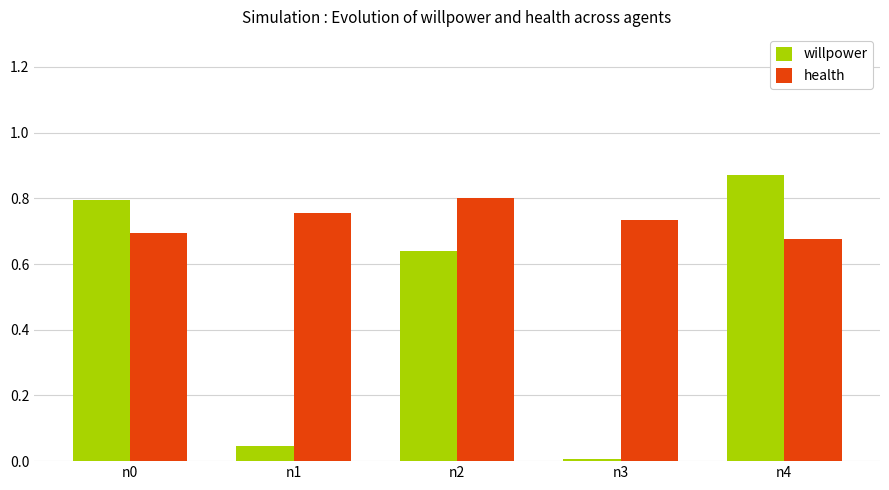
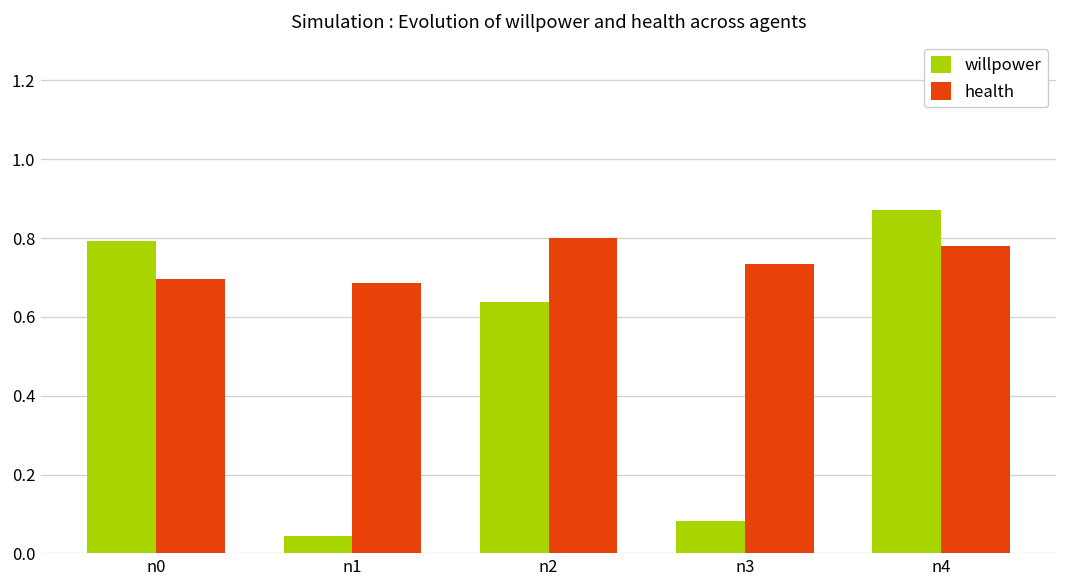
health, n1: 0.75 -> 0.69
willpower, n3: 0.01 -> 0.08
health, n4: 0.68 -> 0.78
